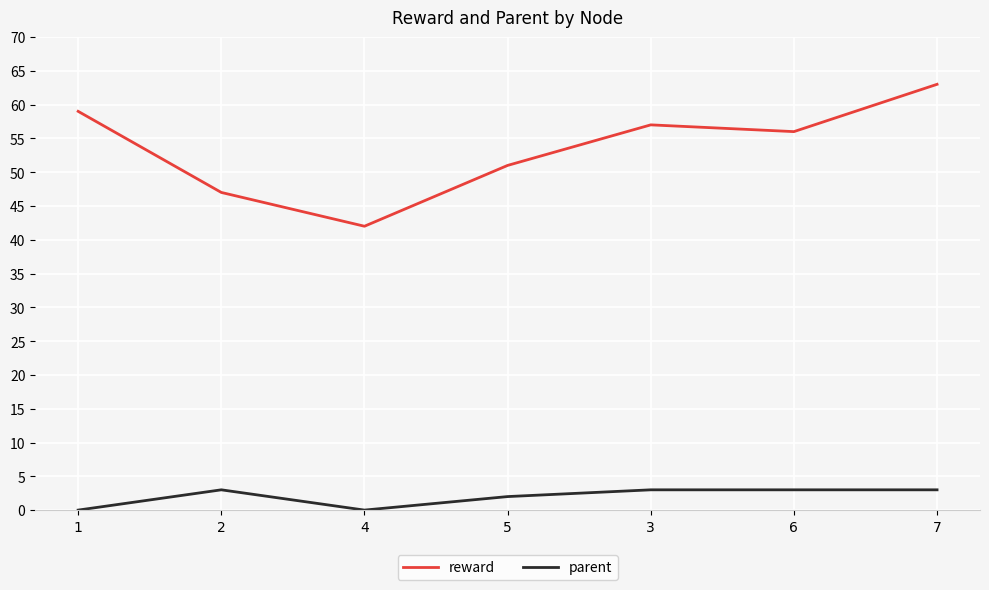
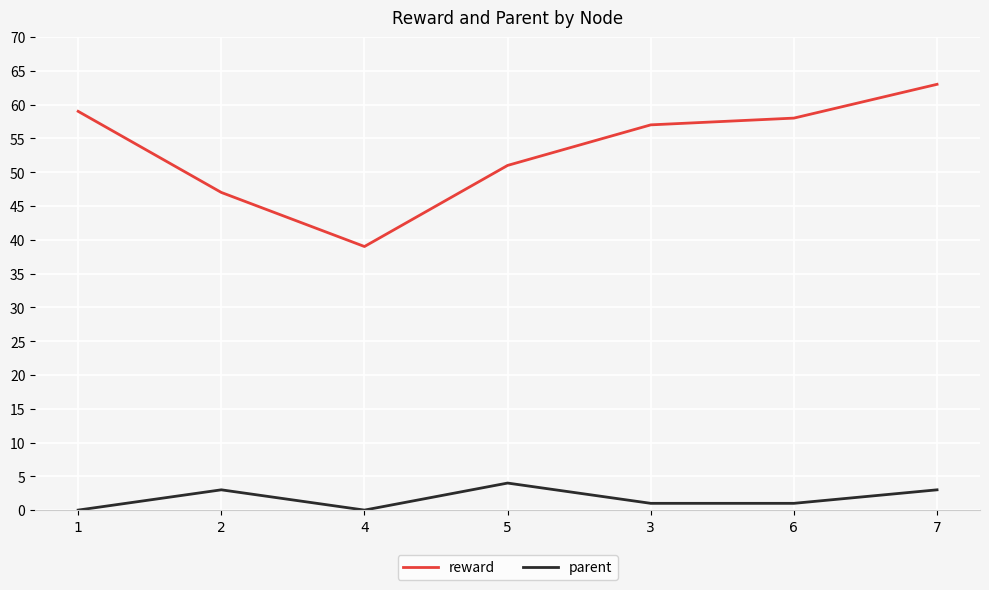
reward, 4: 42 -> 39
parent, 5: 2 -> 4
parent, 3: 3 -> 1
reward, 6: 56 -> 58
parent, 6: 3 -> 1
